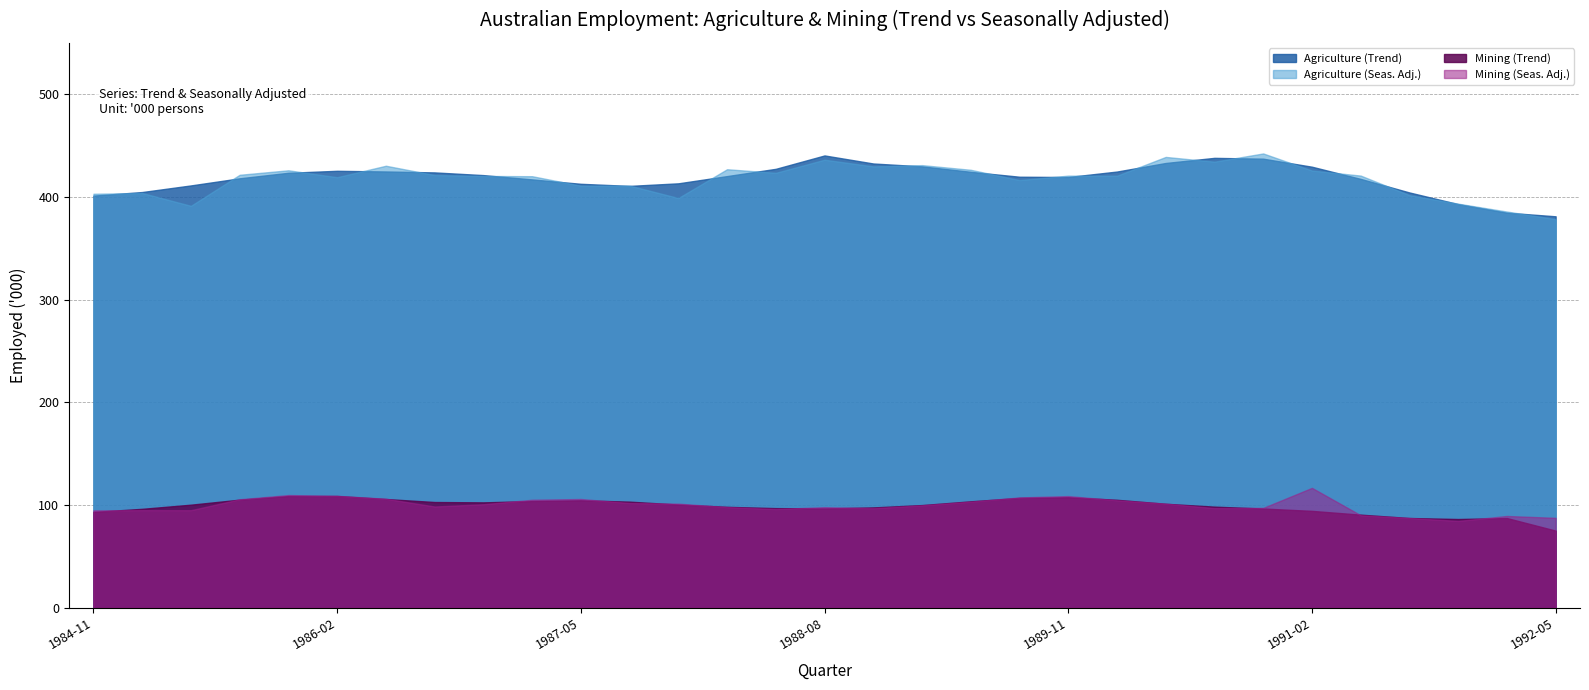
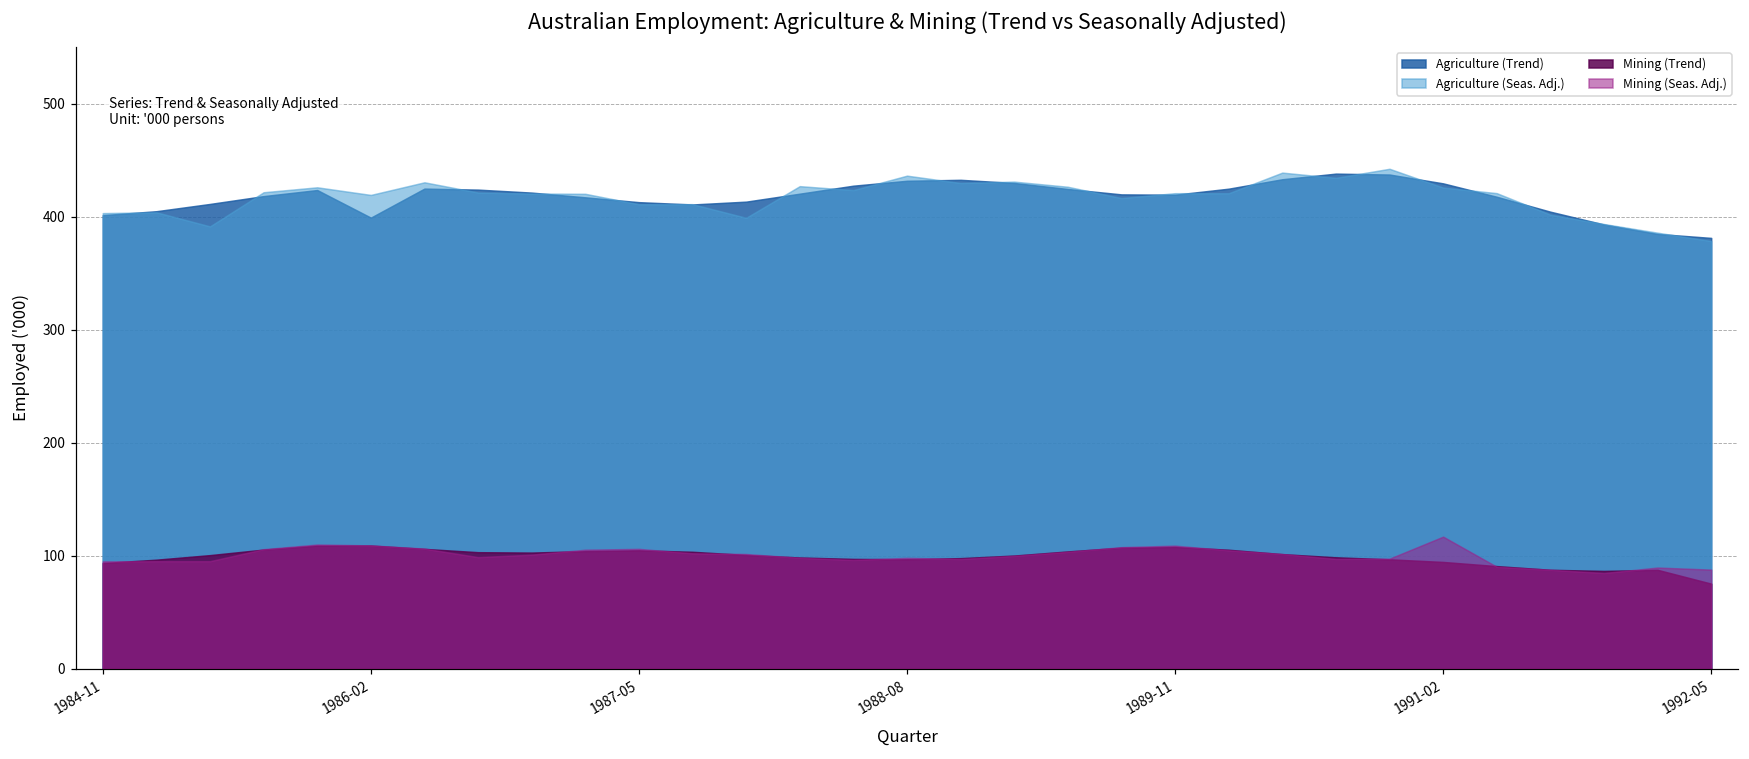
Agriculture (Trend), 1986-02: 425 -> 399
Agriculture (Trend), 1988-08: 440 -> 432
